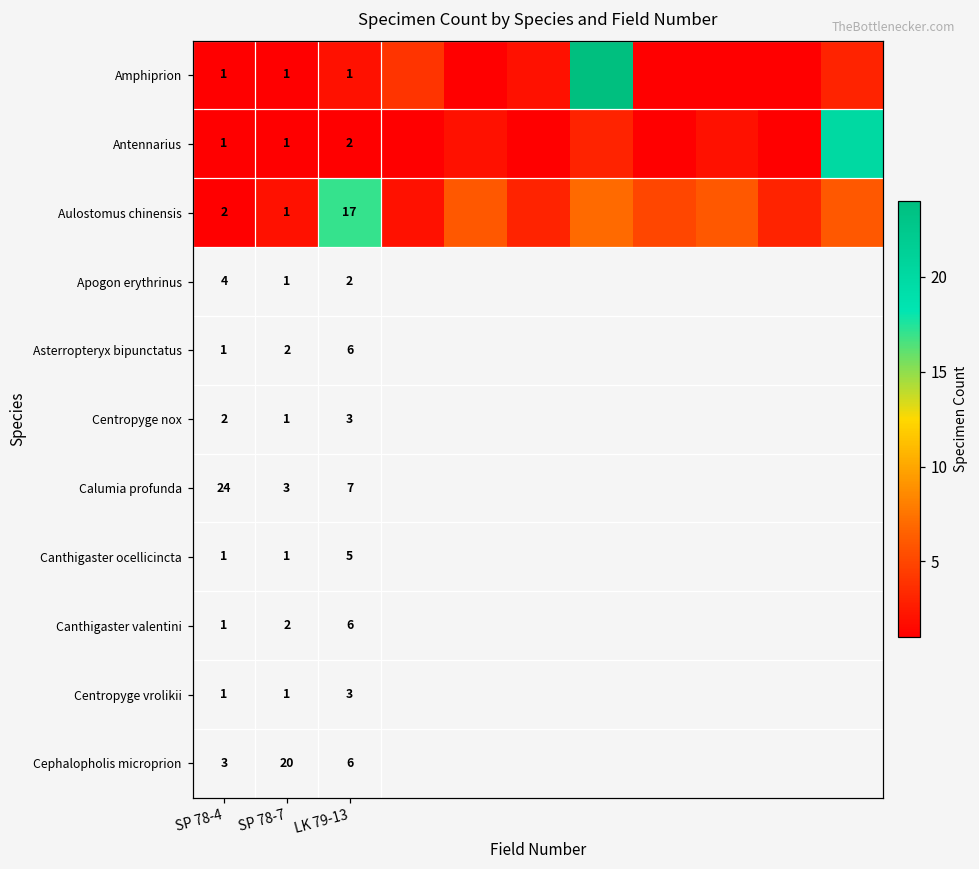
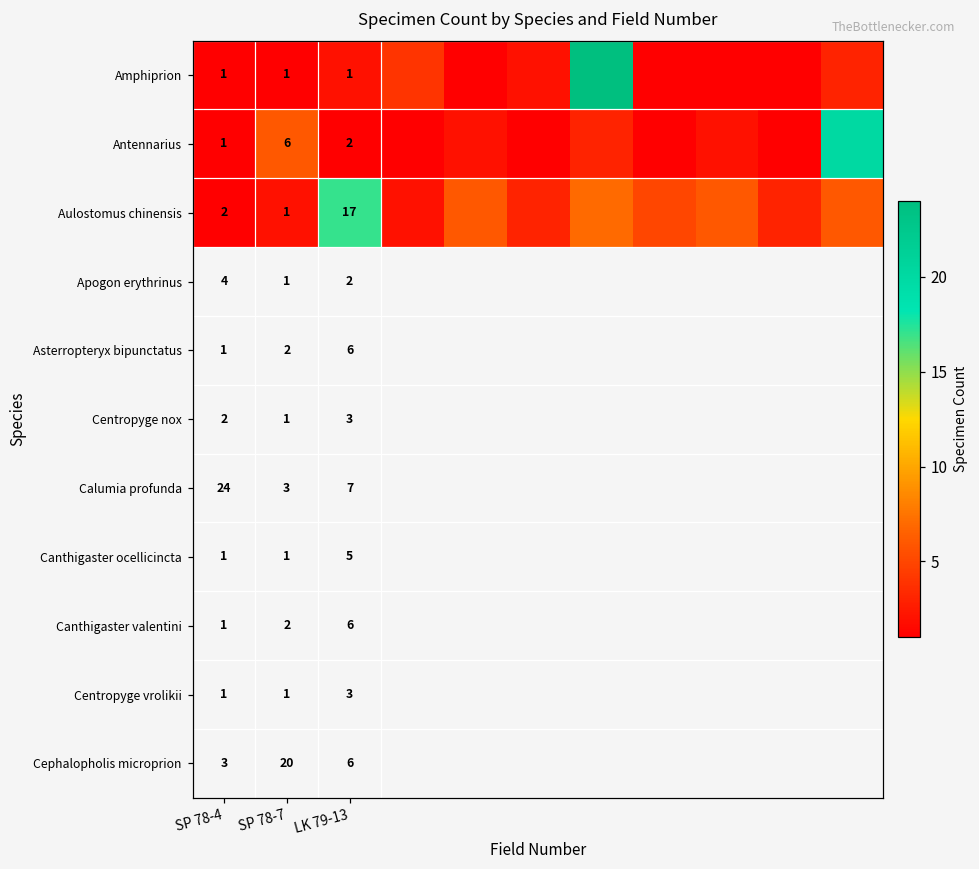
Antennarius, SP 78-7: 1 -> 6
